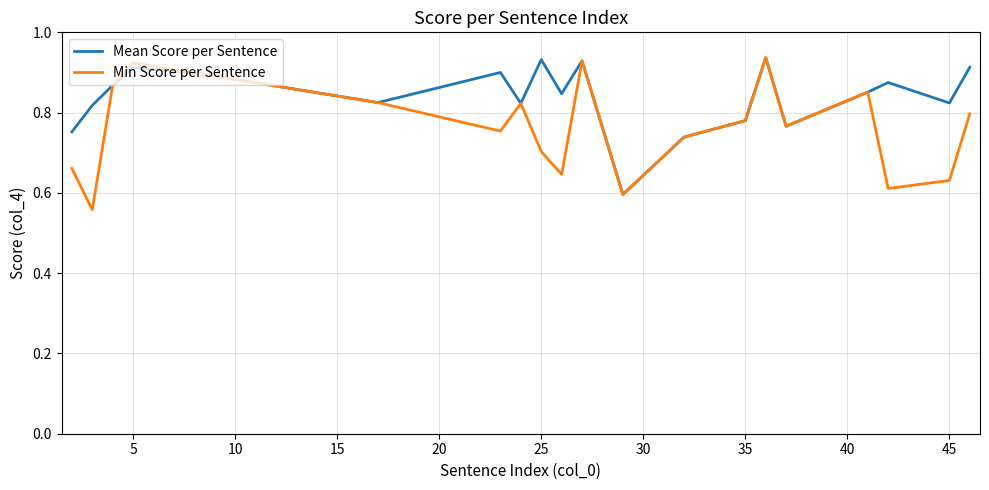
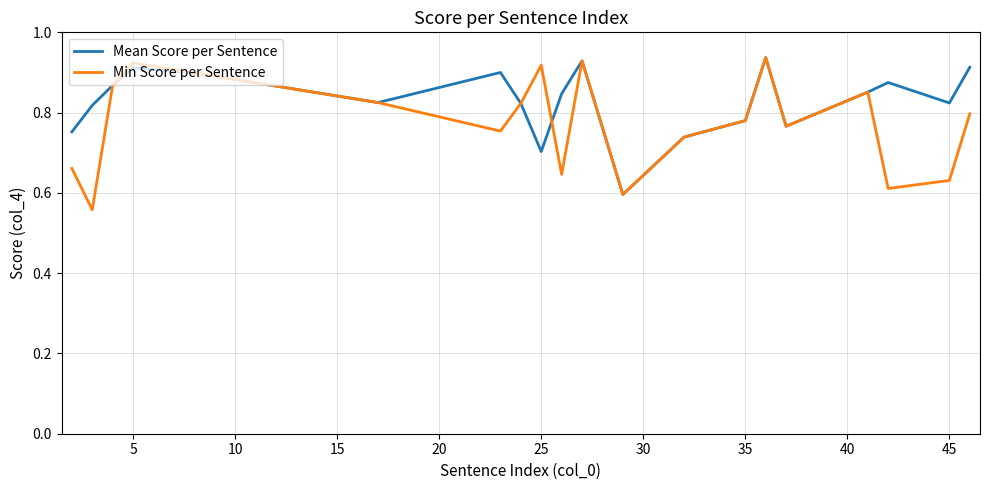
Mean Score per Sentence, 25: 0.93 -> 0.70
Min Score per Sentence, 25: 0.70 -> 0.92
